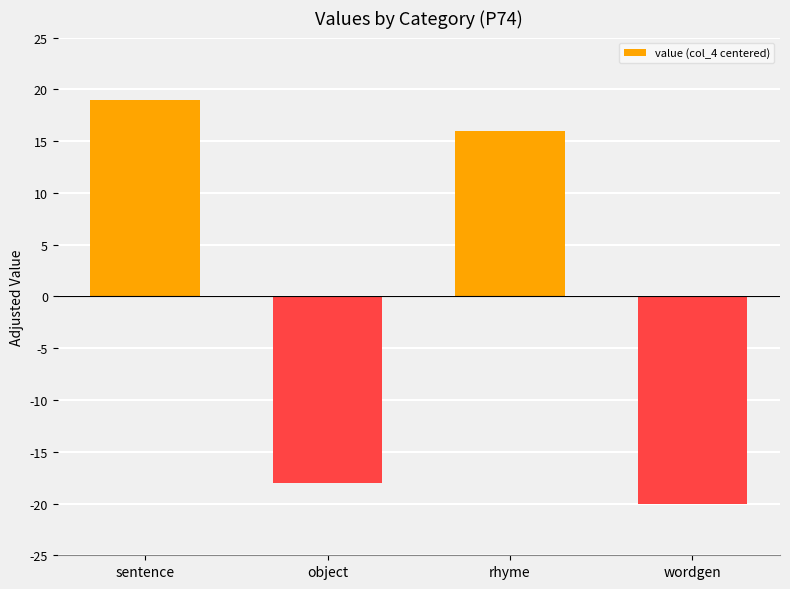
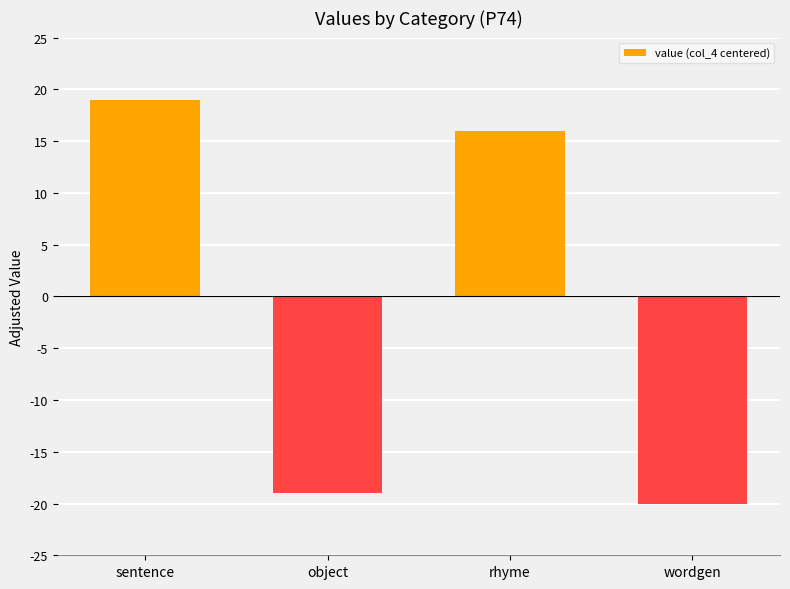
object: -18.0 -> -19.0
